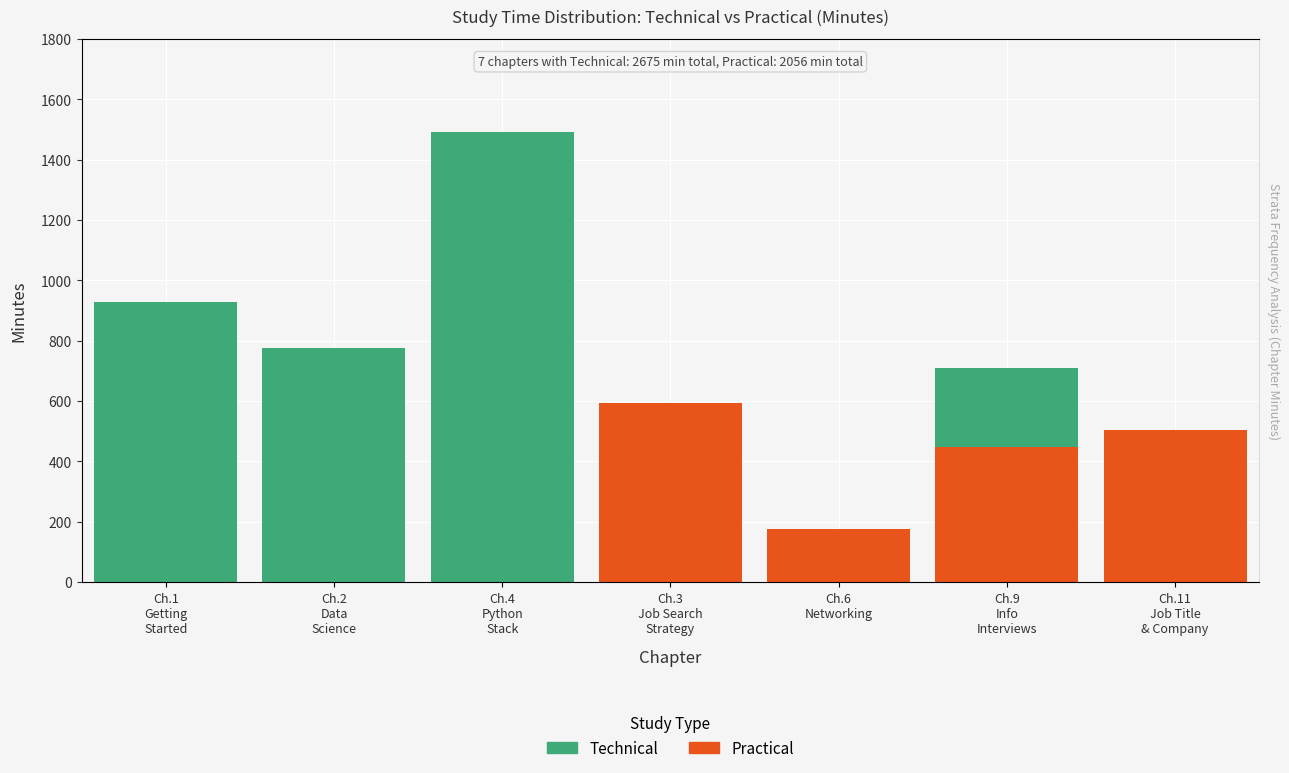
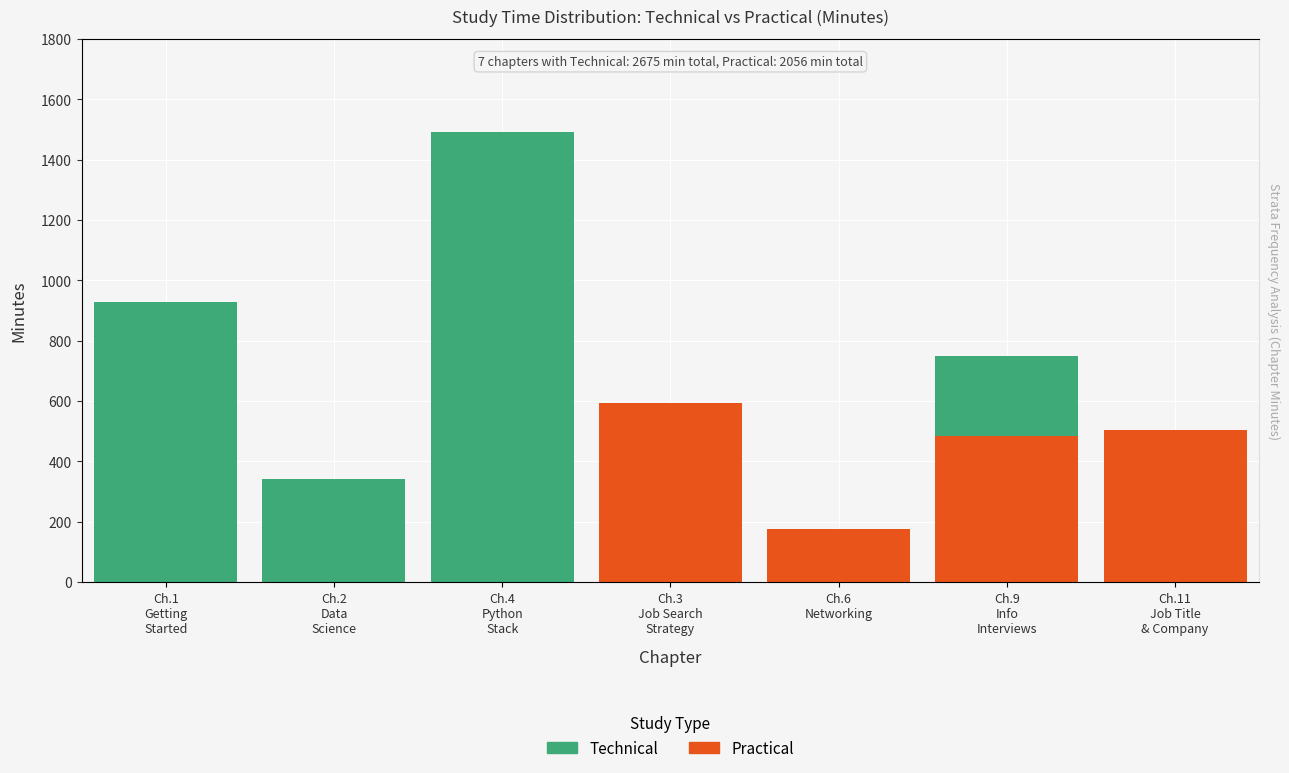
Technical, Ch.2 Data Science: 780 -> 340
Practical, Ch.9 Info Interviews: 450 -> 490
